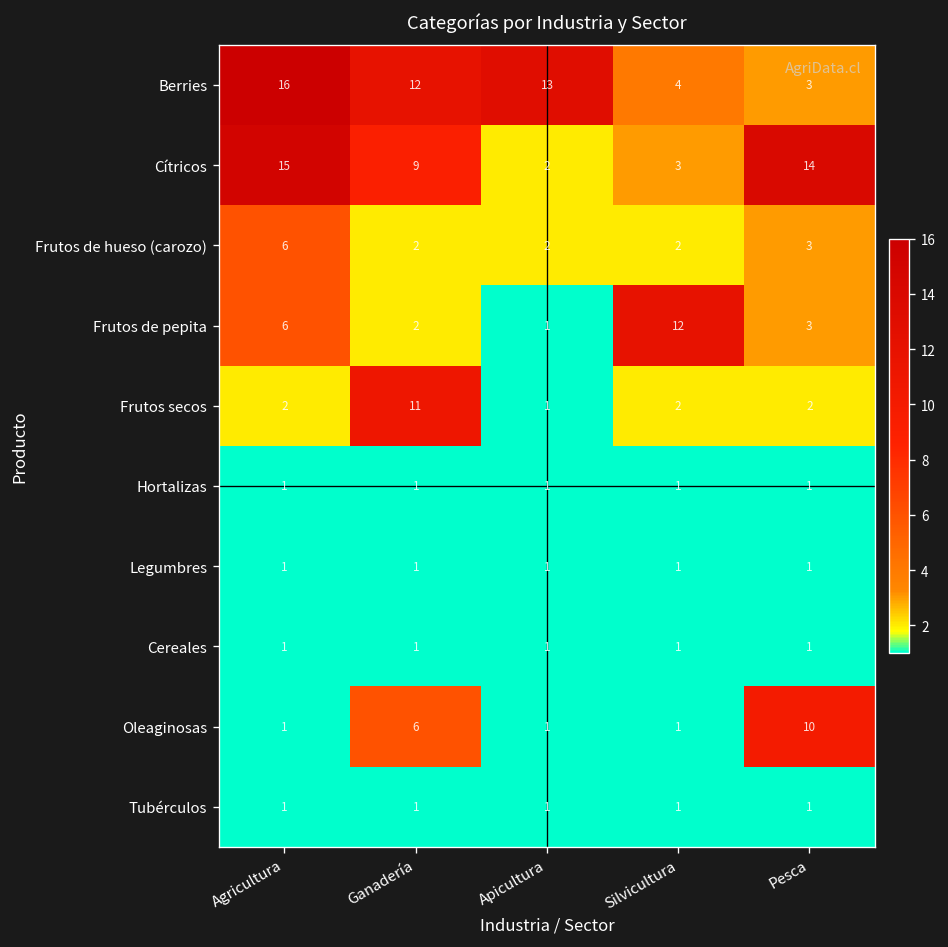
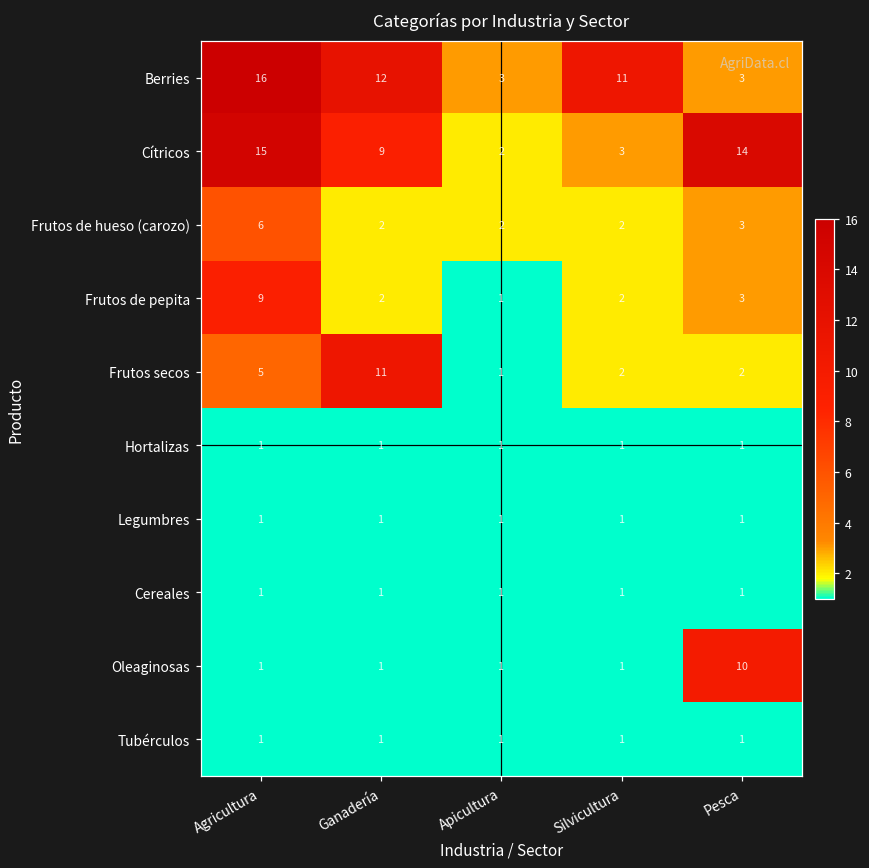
Berries, Apicultura: 13 -> 3
Berries, Silvicultura: 4 -> 11
Frutos de pepita, Agricultura: 6 -> 9
Frutos de pepita, Silvicultura: 12 -> 2
Frutos secos, Agricultura: 2 -> 5
Oleaginosas, Ganadería: 6 -> 1
